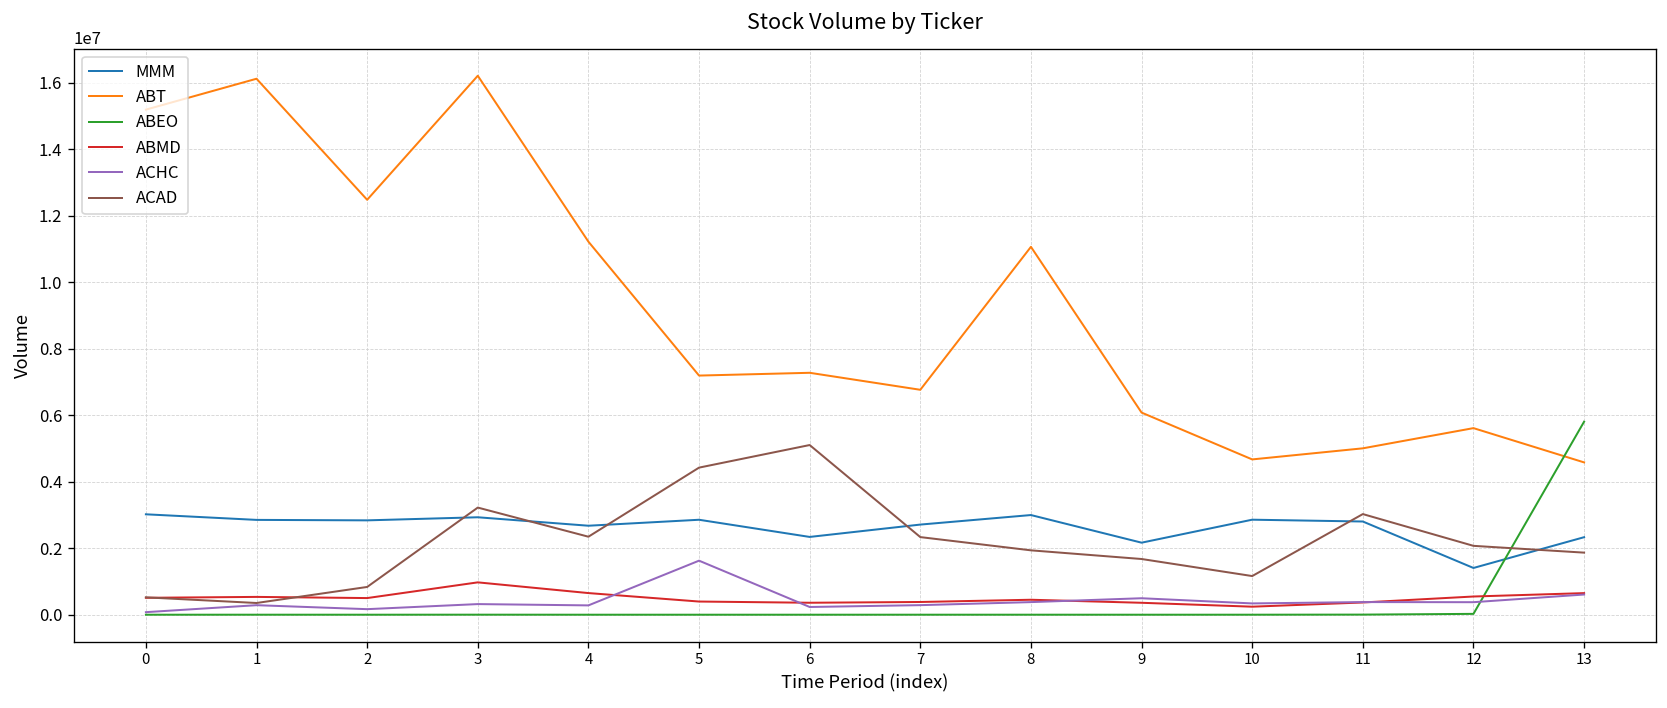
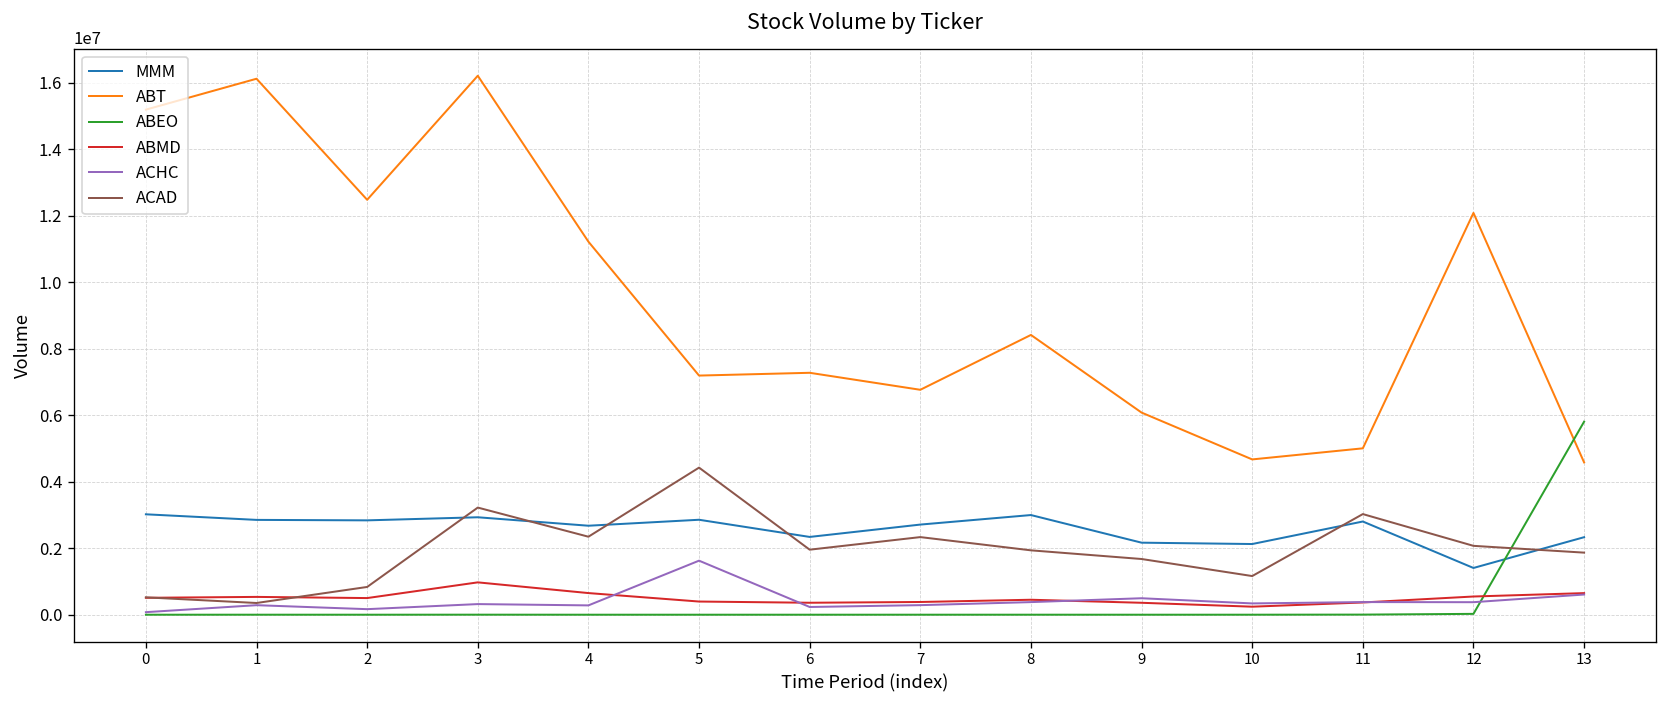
ACAD, 6: 5100000 -> 2000000
ABT, 8: 11100000 -> 8400000
MMM, 10: 2900000 -> 2100000
ABT, 12: 5600000 -> 12100000
